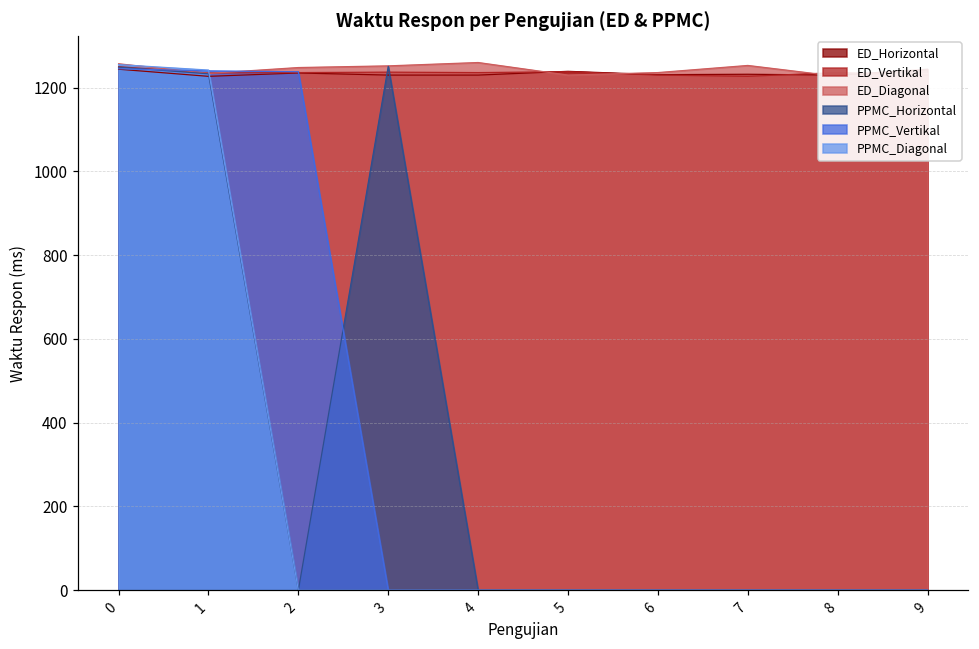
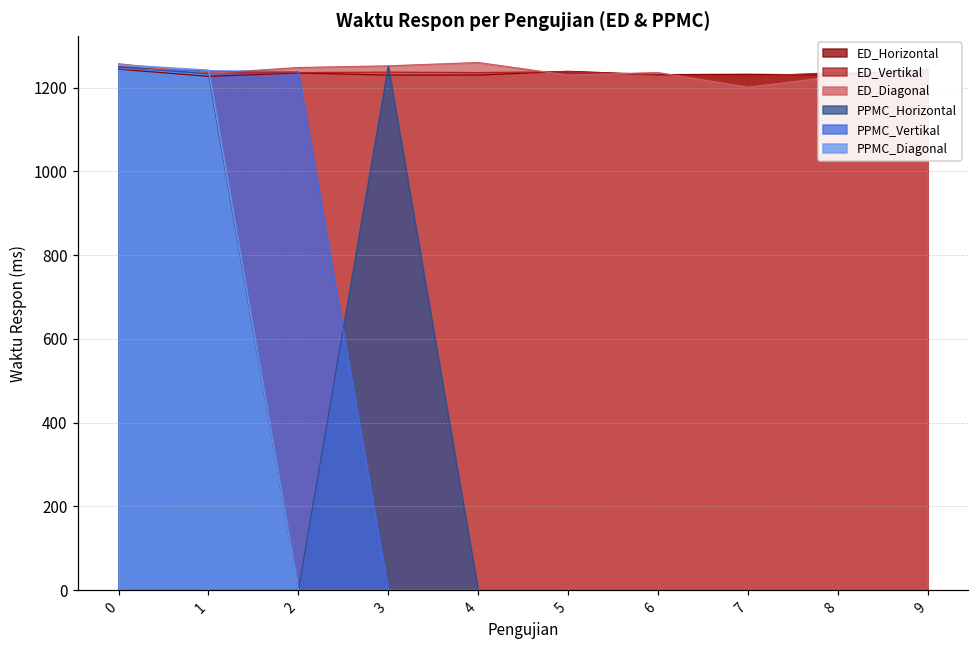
ED_Diagonal, 7: 1250 -> 1200
